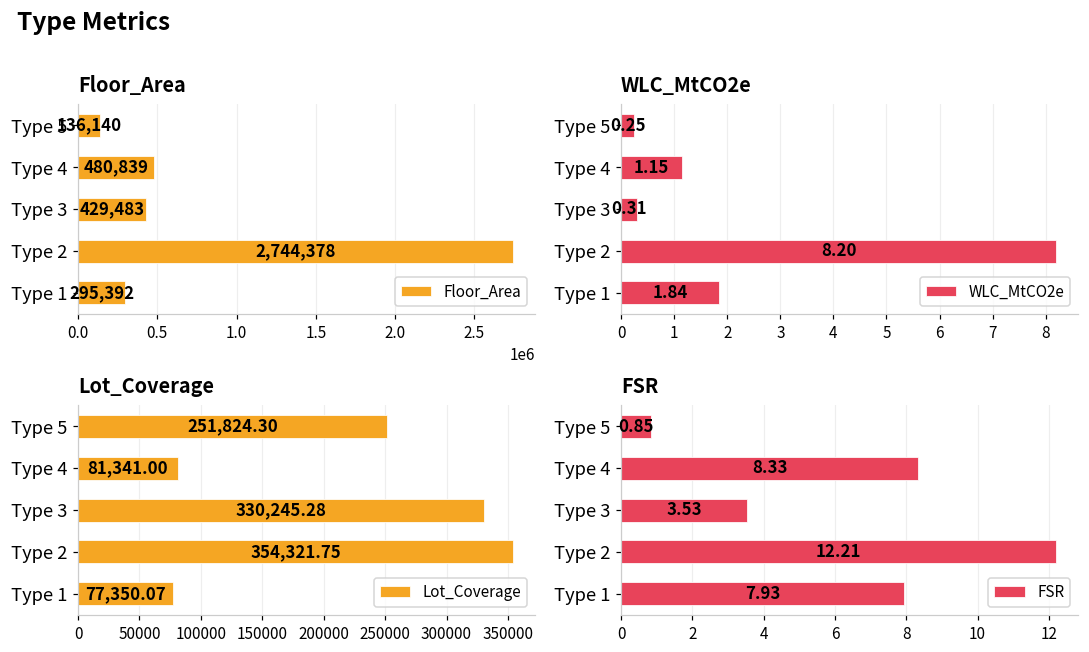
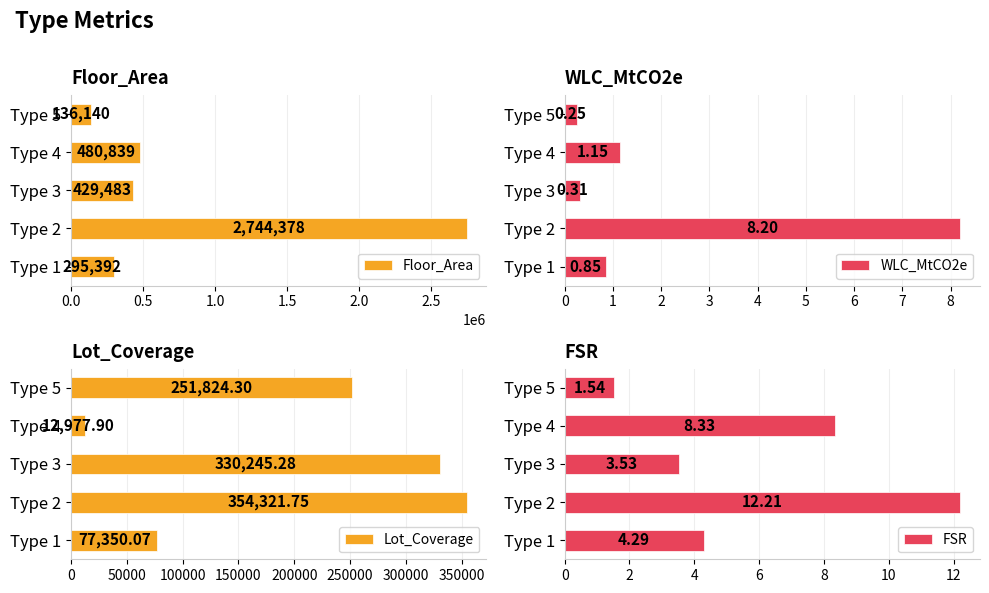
WLC_MtCO2e, Type 1: 1.84 -> 0.85
Lot_Coverage, Type 4: 81,341.00 -> 12,977.90
FSR, Type 5: 0.85 -> 1.54
FSR, Type 1: 7.93 -> 4.29
